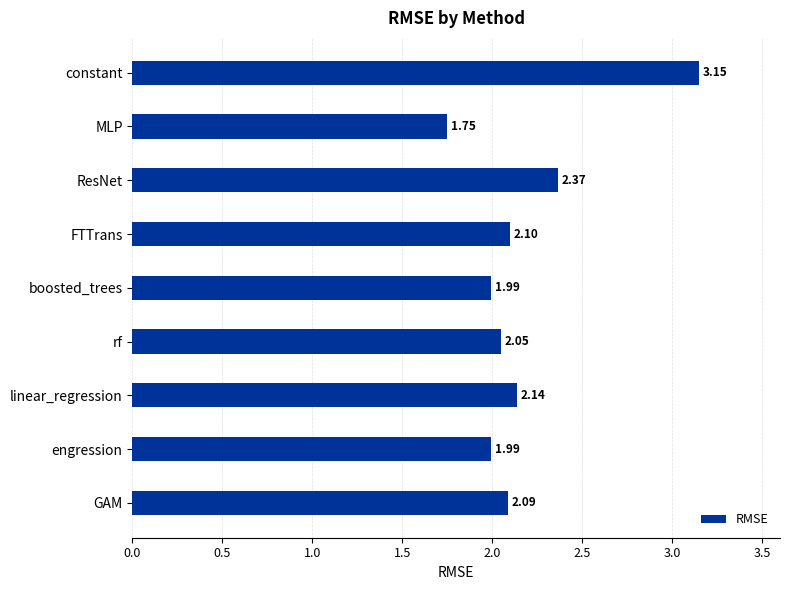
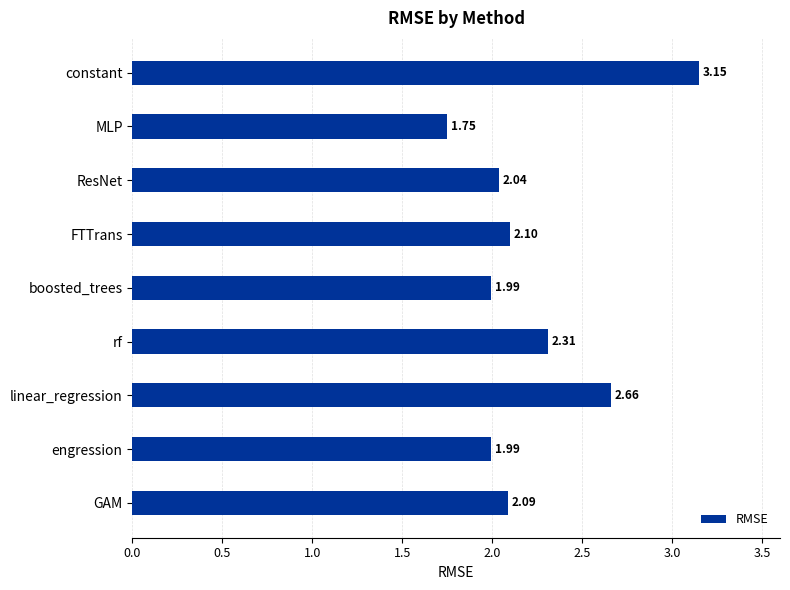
ResNet: 2.37 -> 2.04
rf: 2.05 -> 2.31
linear_regression: 2.14 -> 2.66
